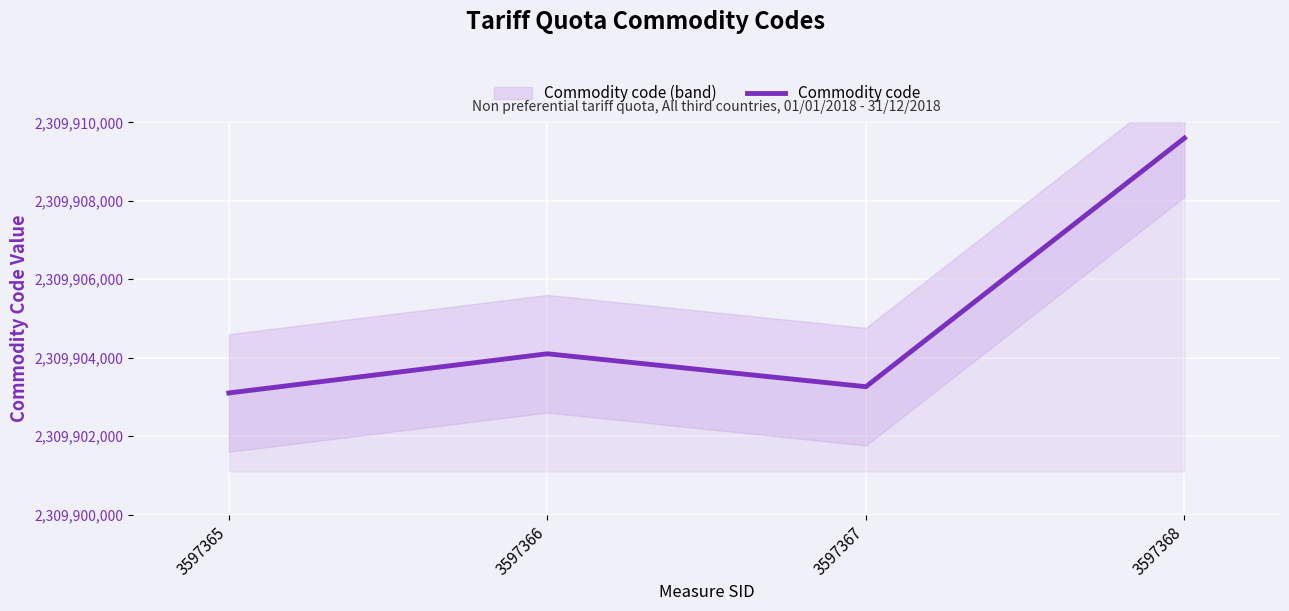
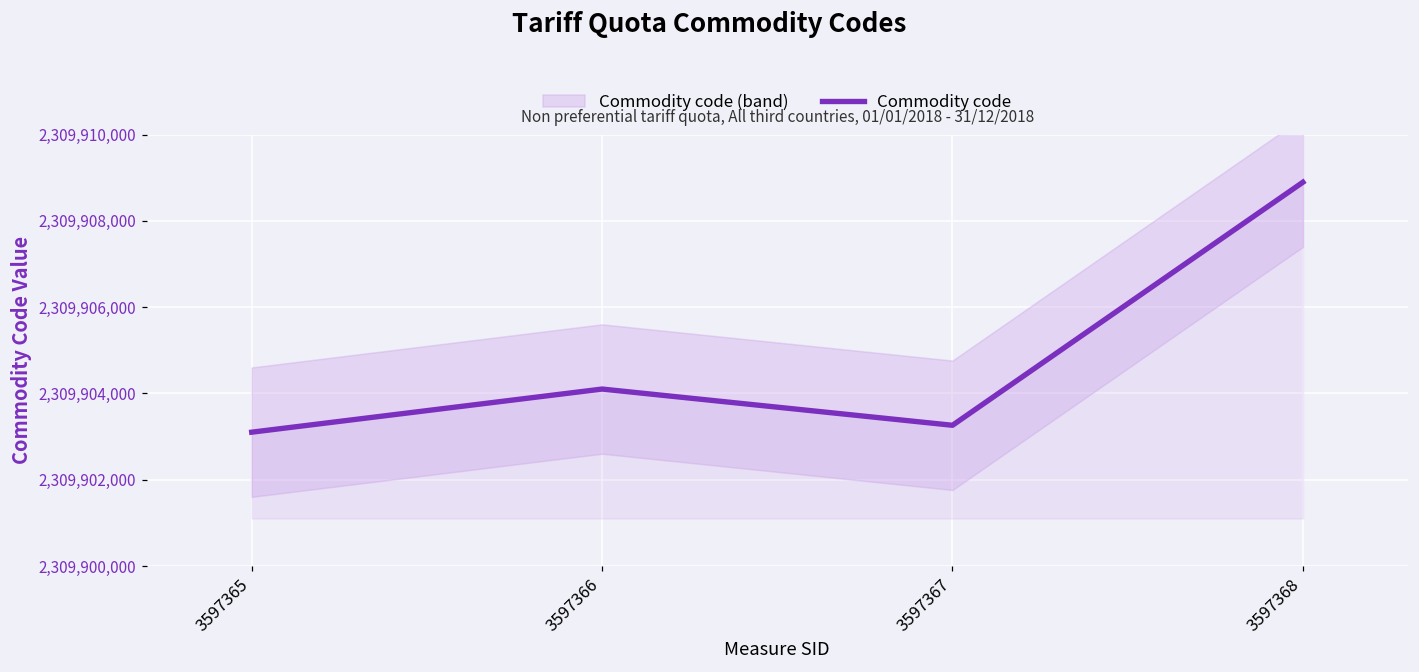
Commodity code, 3597368: 2,309,909,600 -> 2,309,908,900
